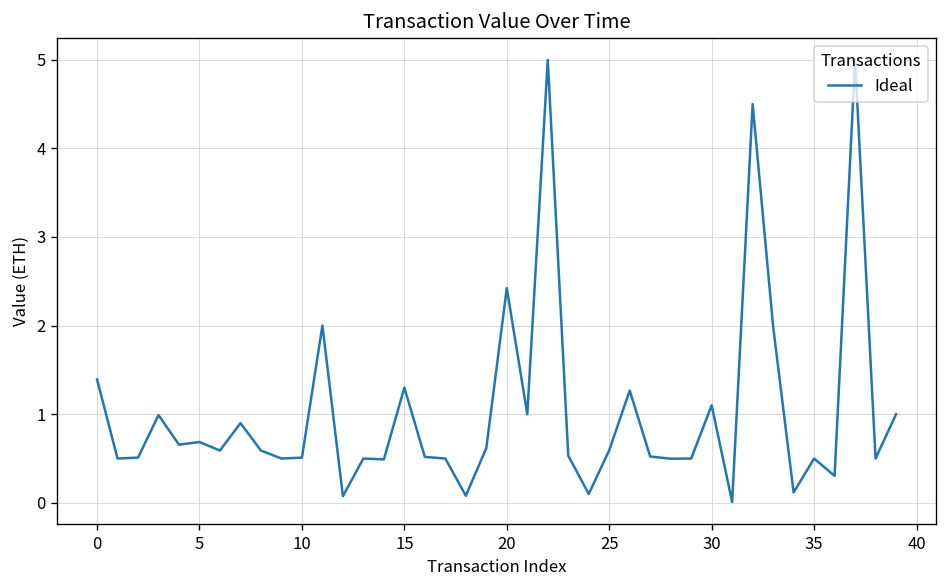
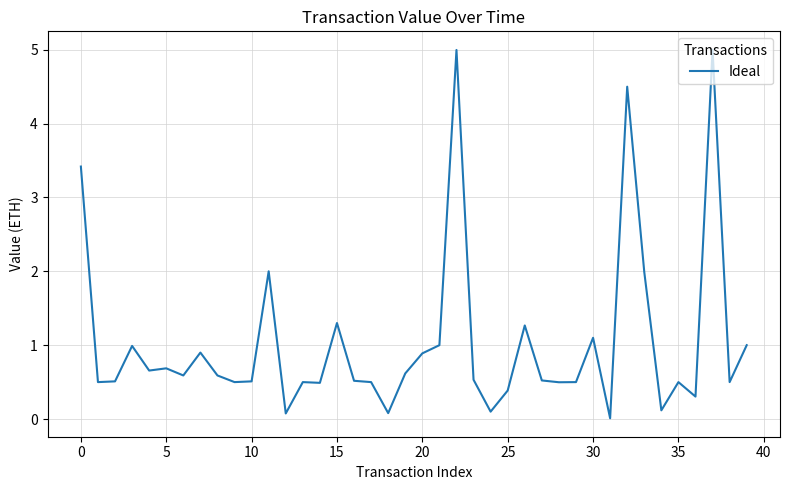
0: 1.4 -> 3.4
20: 2.4 -> 0.9
25: 0.6 -> 0.4
